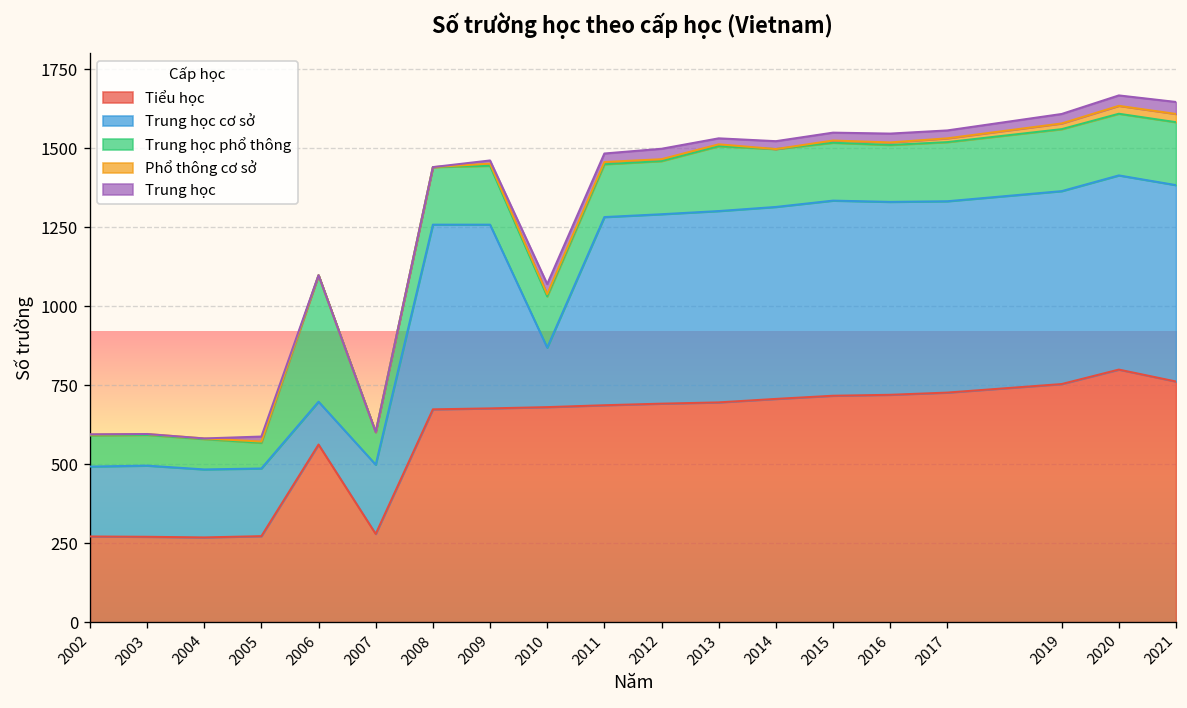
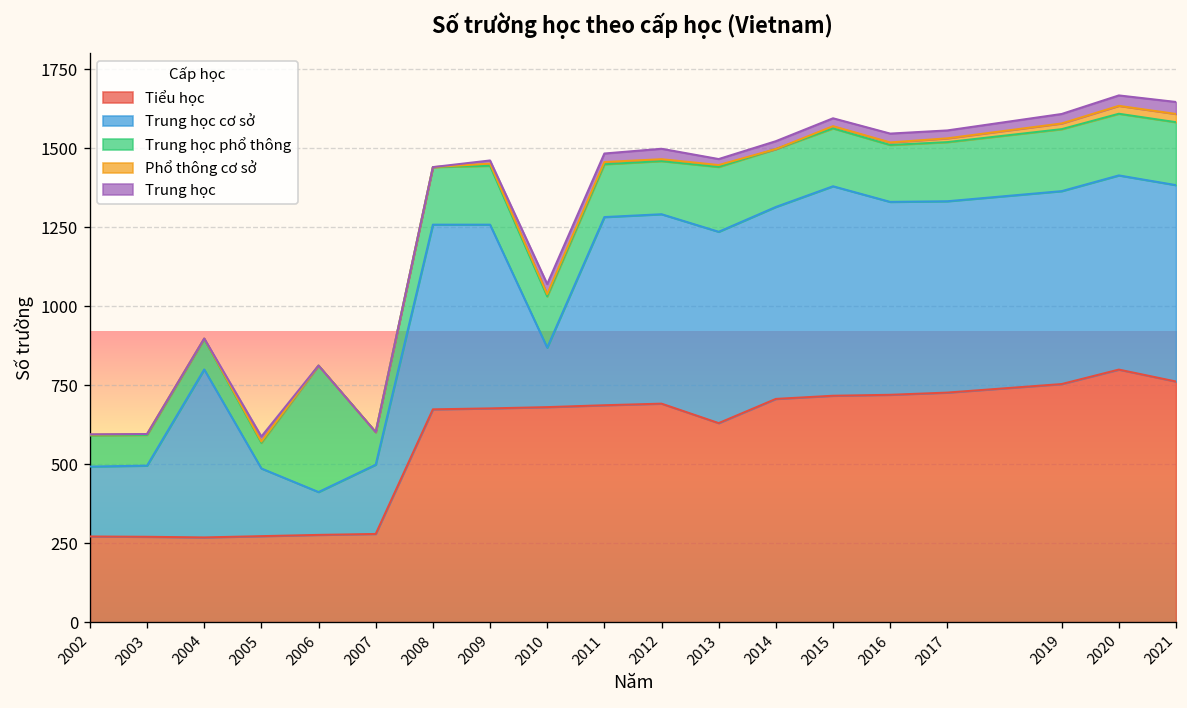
Trung học cơ sở, 2004: 220 -> 530
Tiểu học, 2006: 560 -> 280
Tiểu học, 2013: 700 -> 630
Trung học cơ sở, 2015: 620 -> 660
